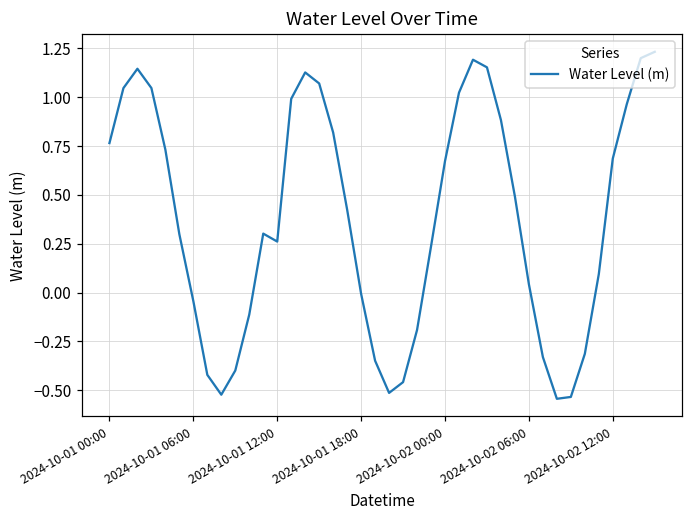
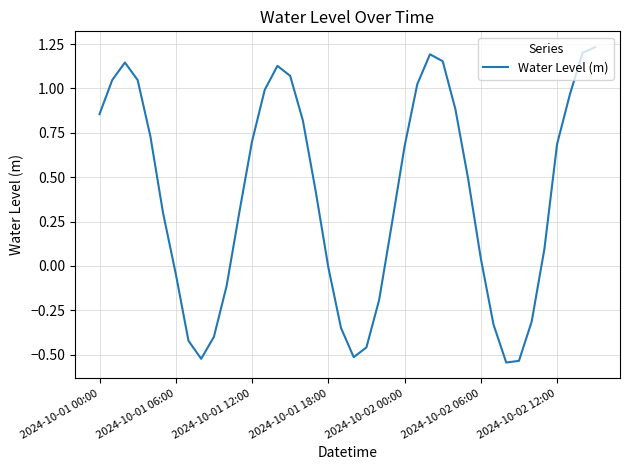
2024-10-01 00:00: 0.77 -> 0.86
2024-10-01 12:00: 0.26 -> 0.70
